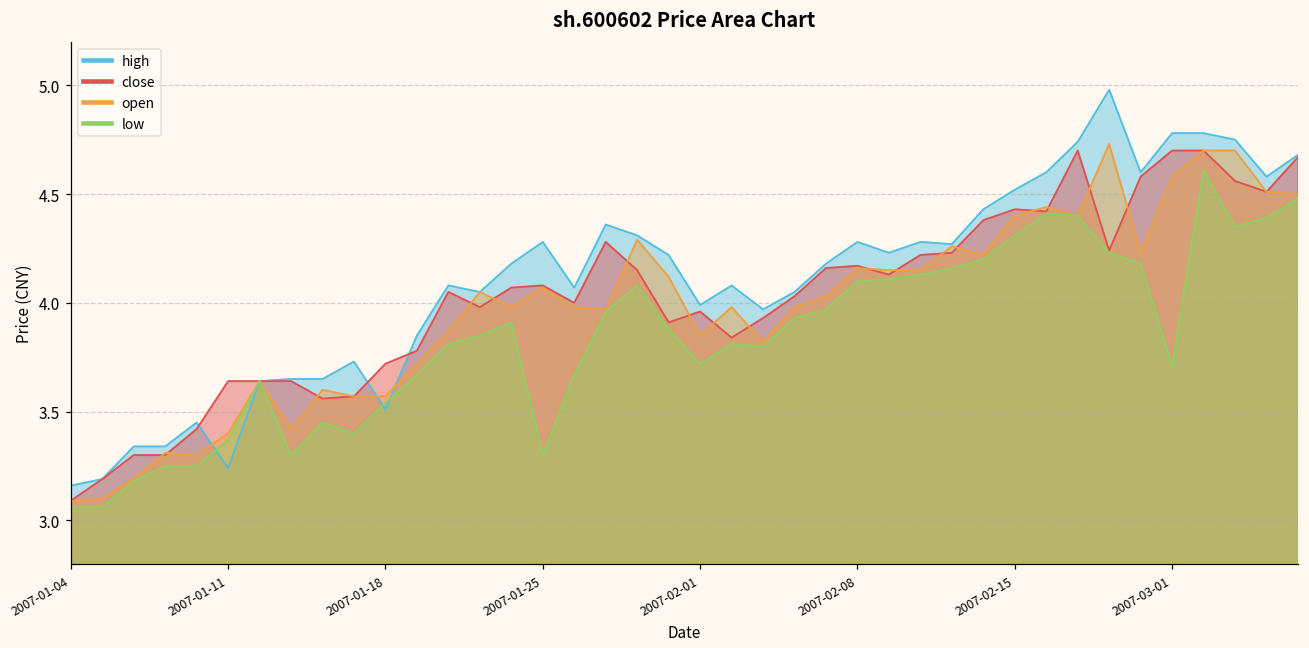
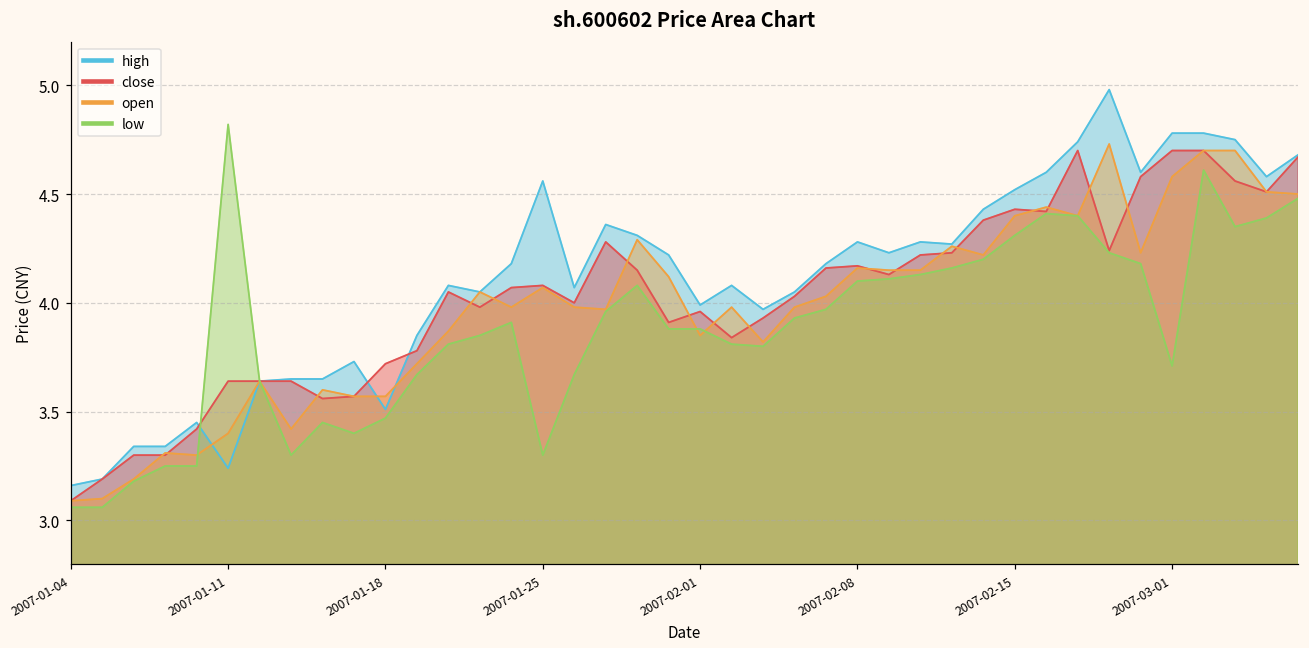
low, 2007-01-11: 3.37 -> 4.82
low, 2007-01-18: 3.54 -> 3.47
high, 2007-01-25: 4.28 -> 4.56
low, 2007-02-01: 3.72 -> 3.88
